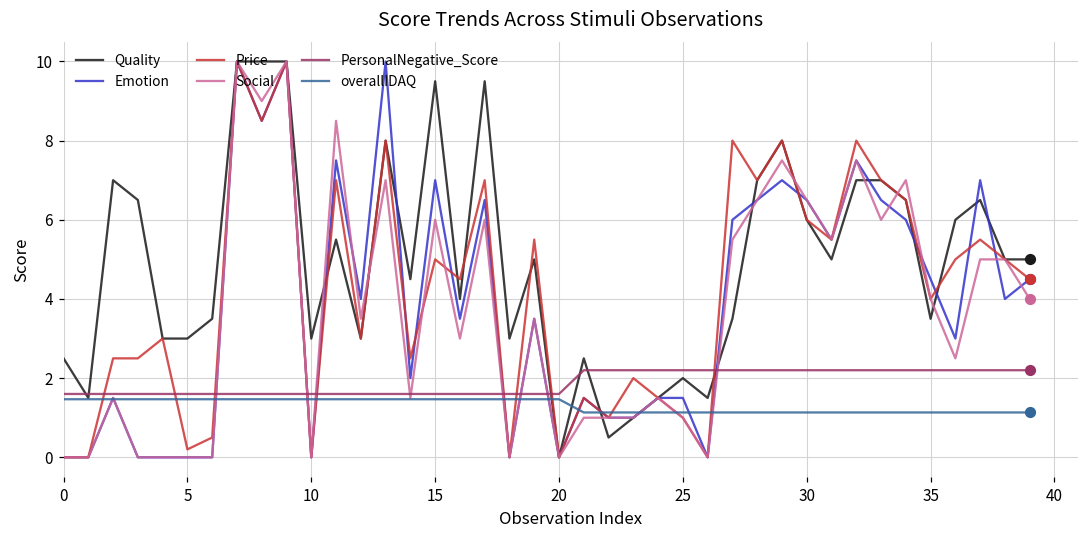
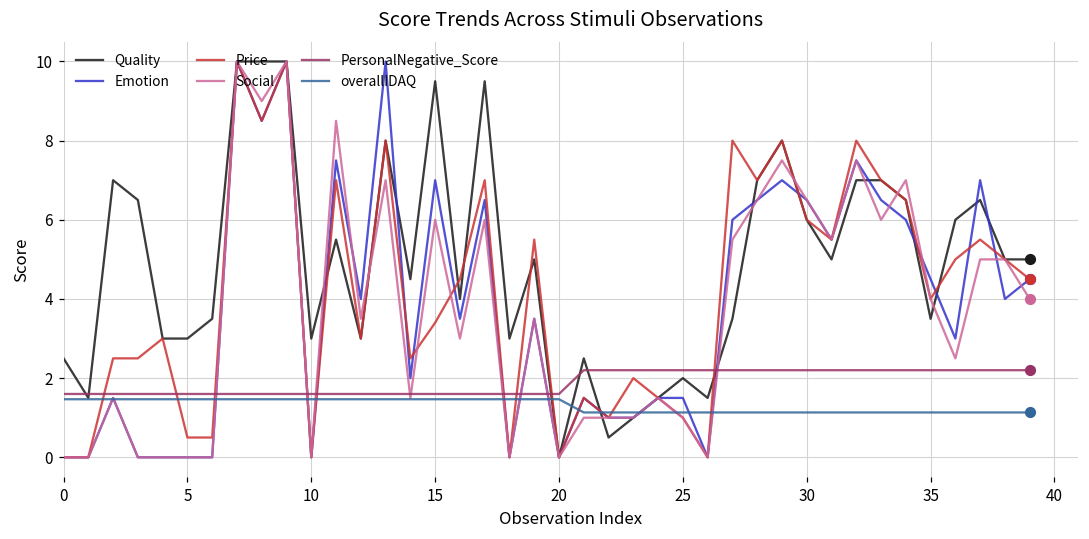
Price, 5: 0.2 -> 0.5
Price, 15: 5.0 -> 3.4
